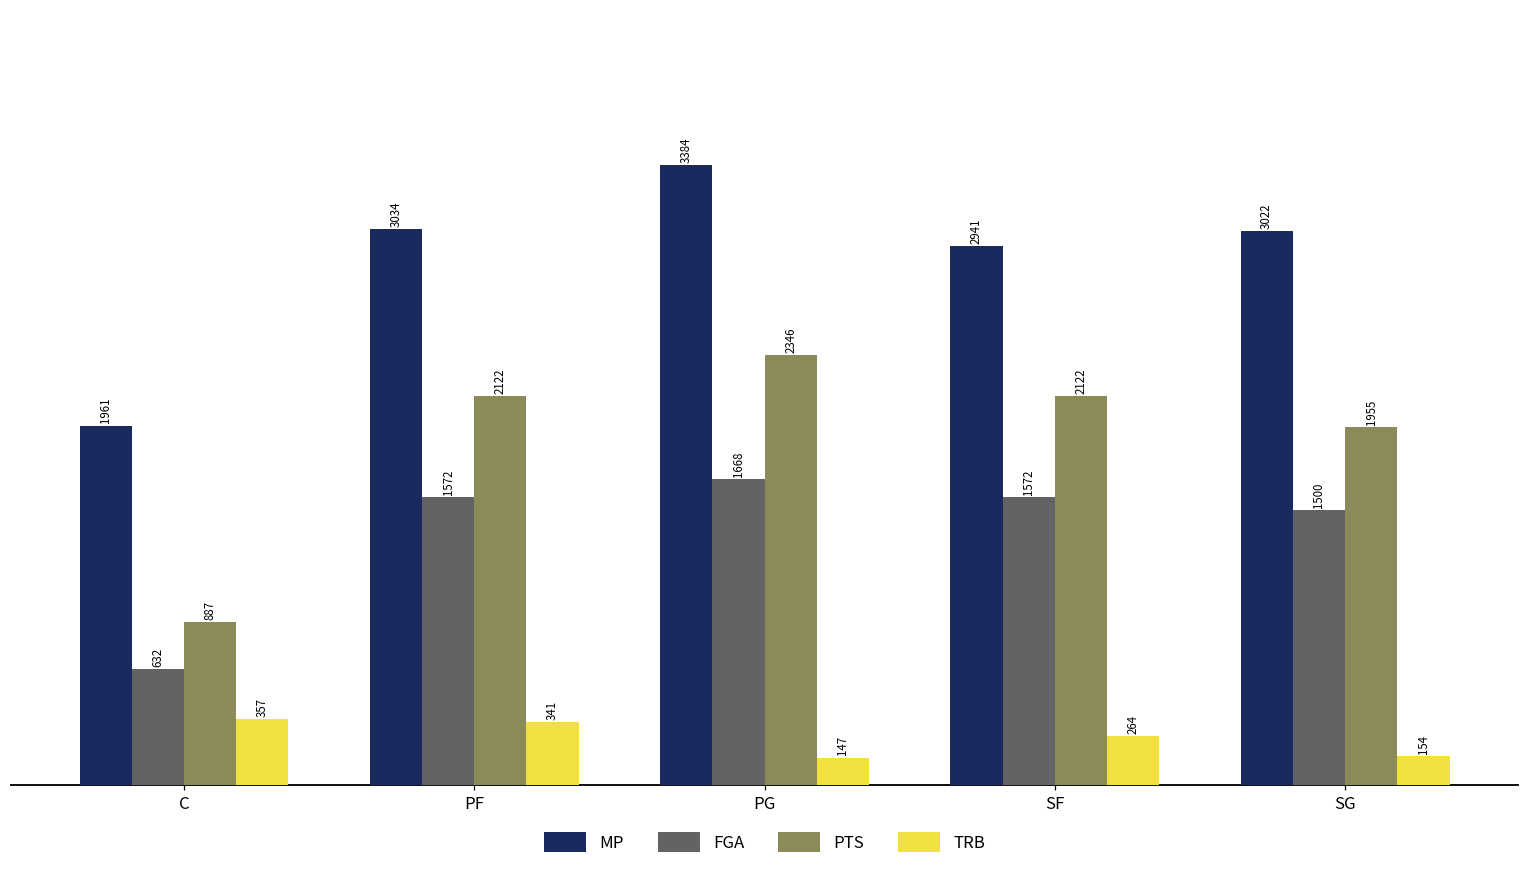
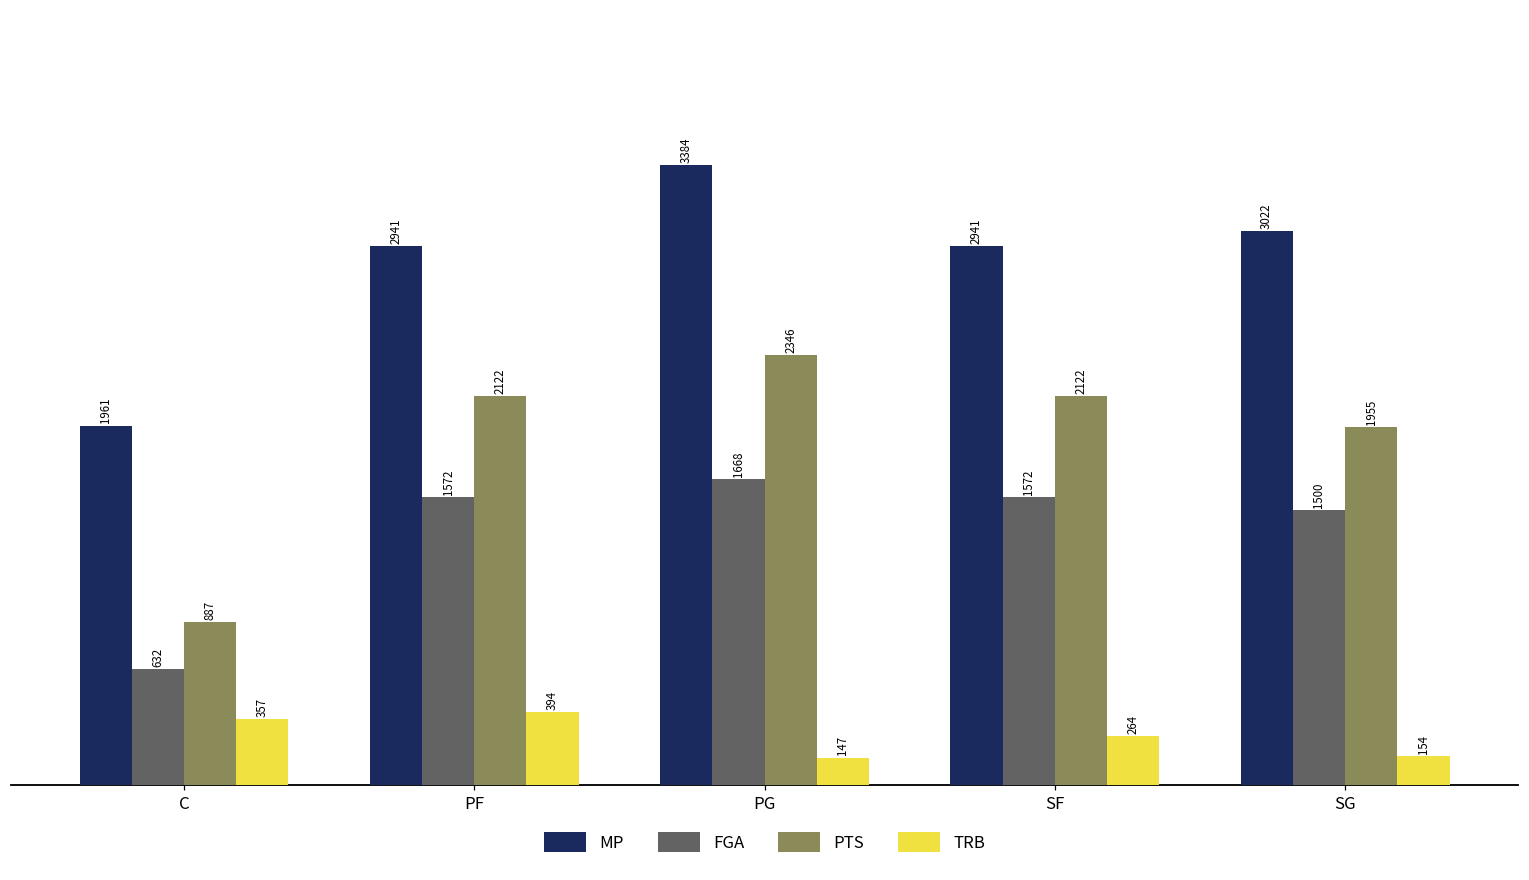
MP, PF: 3034 -> 2941
TRB, PF: 341 -> 394
